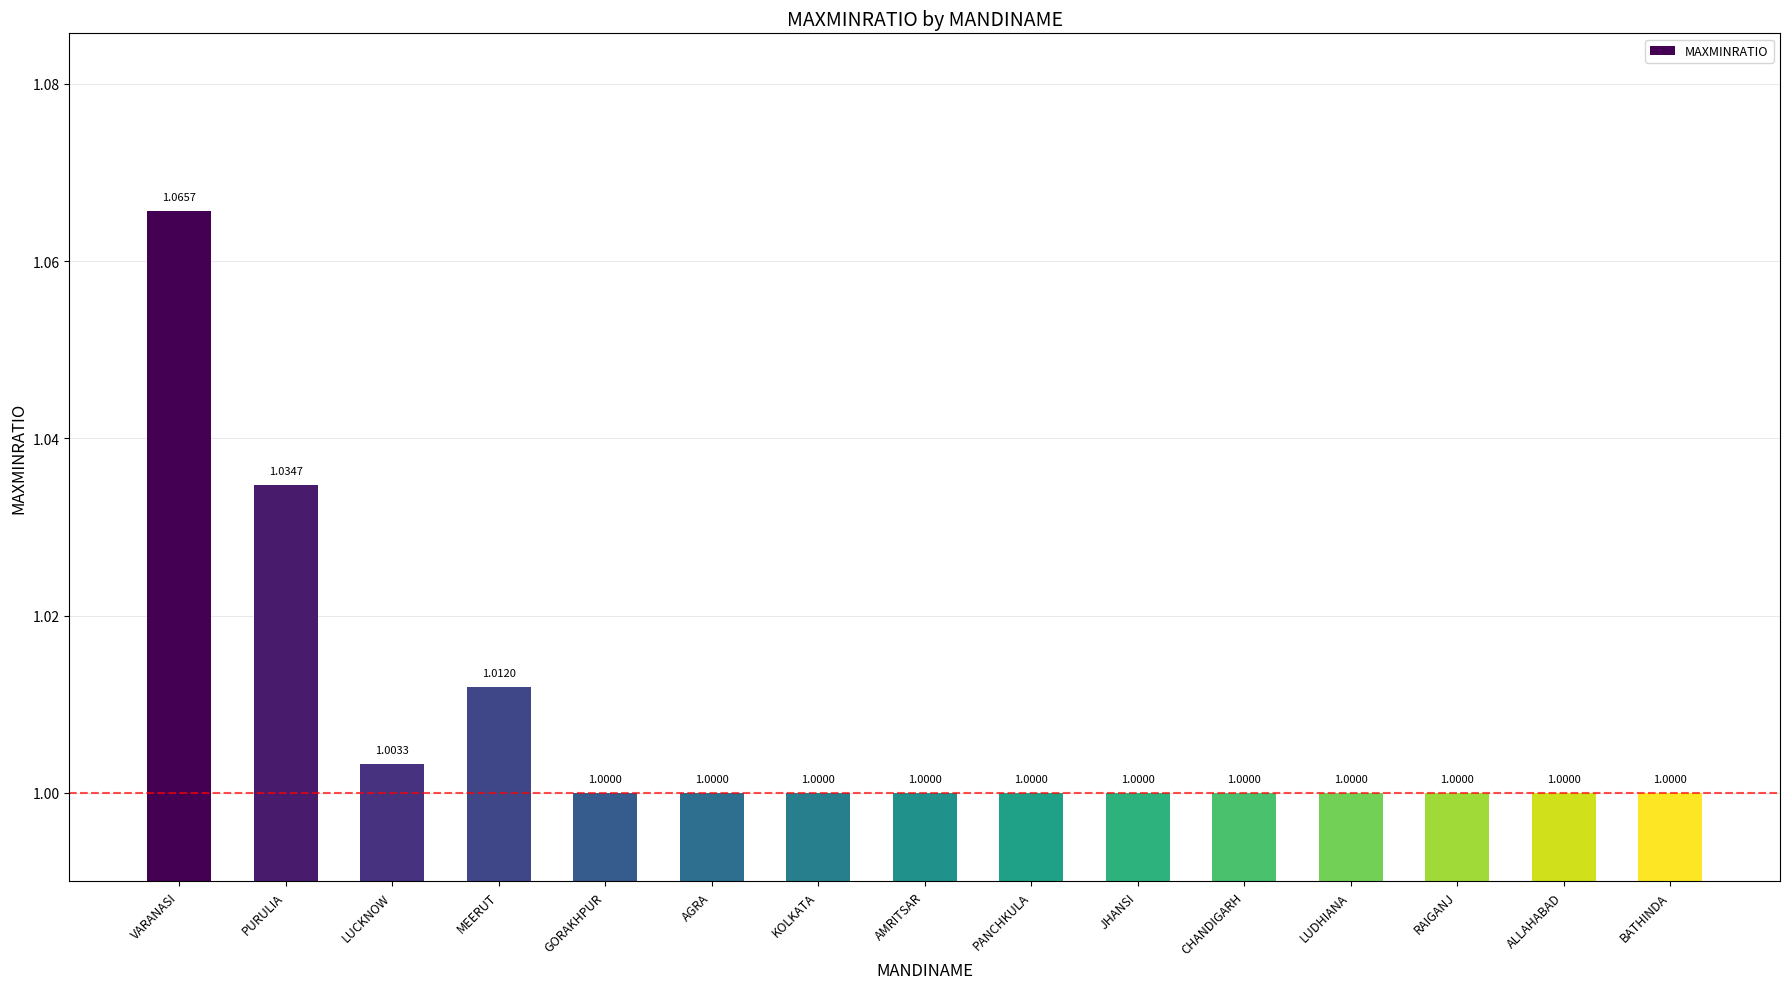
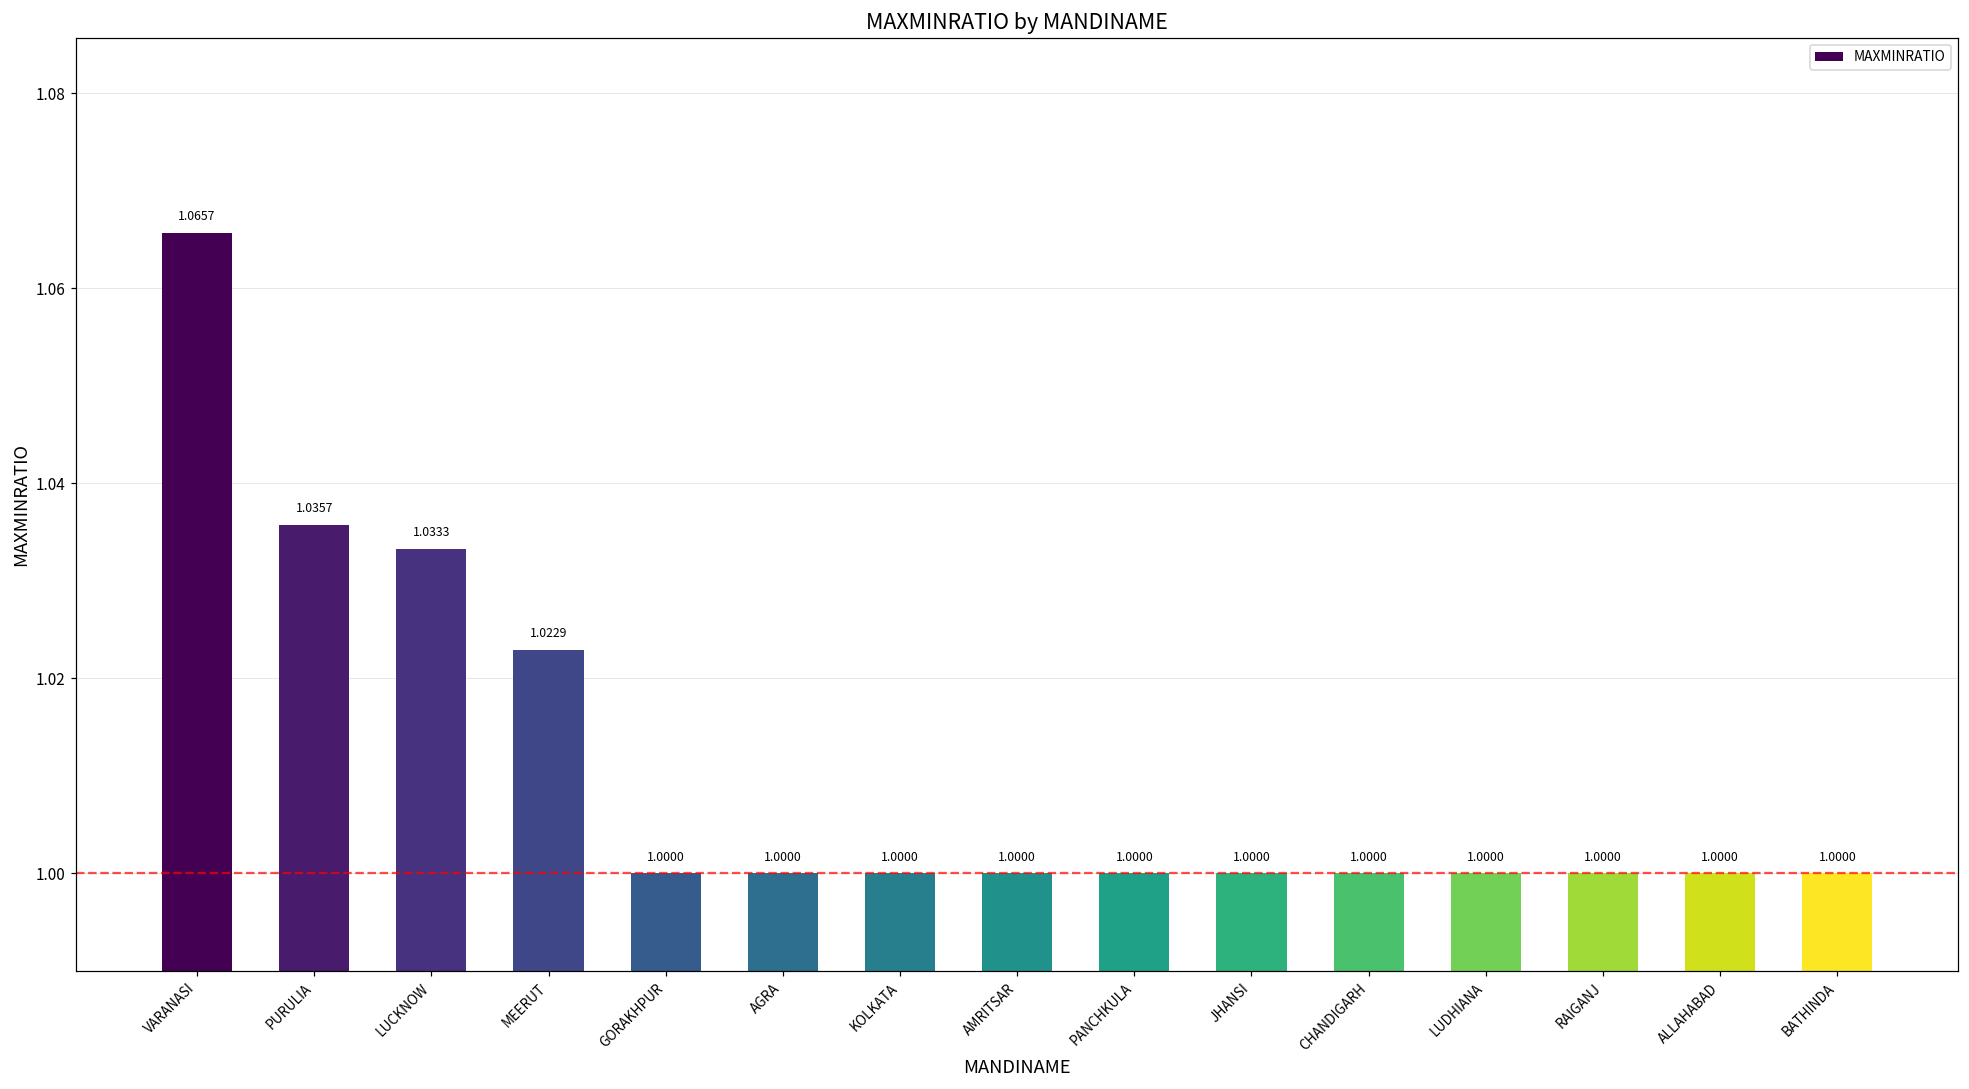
PURULIA: 1.0347 -> 1.0357
LUCKNOW: 1.0033 -> 1.0333
MEERUT: 1.0120 -> 1.0229
